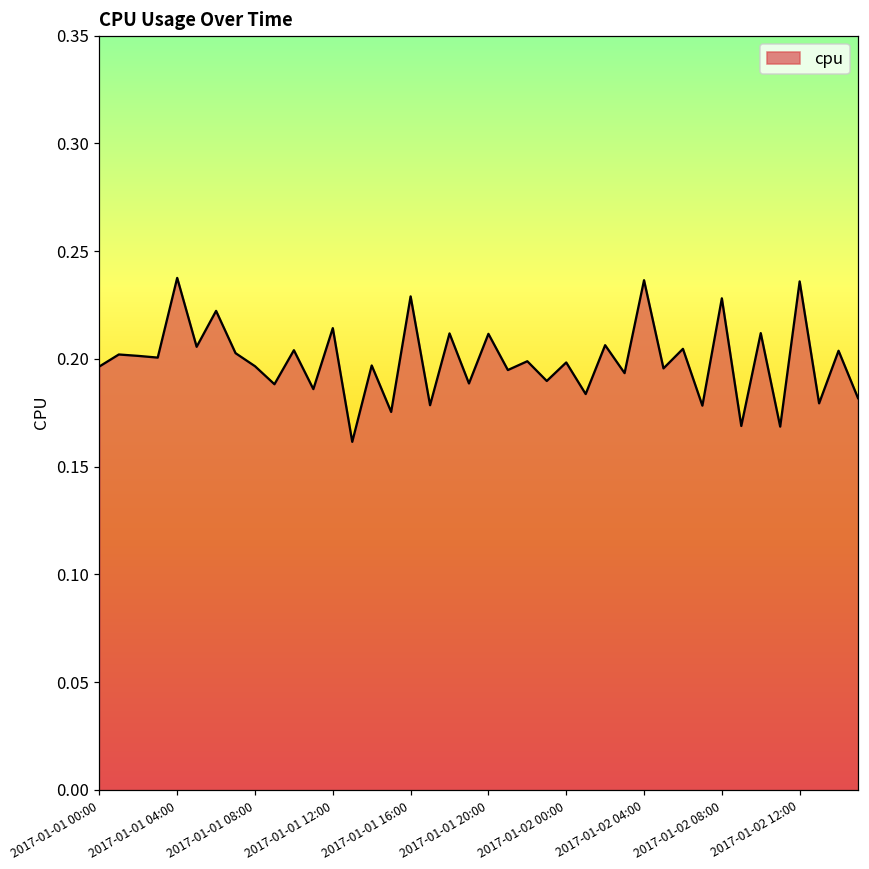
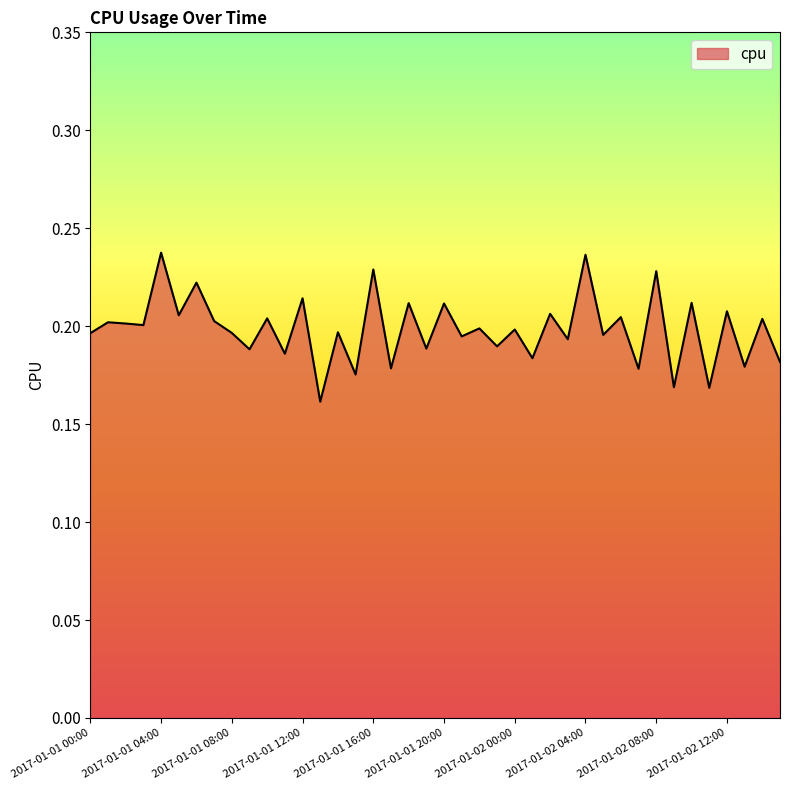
2017-01-02 12:00: 0.236 -> 0.208
